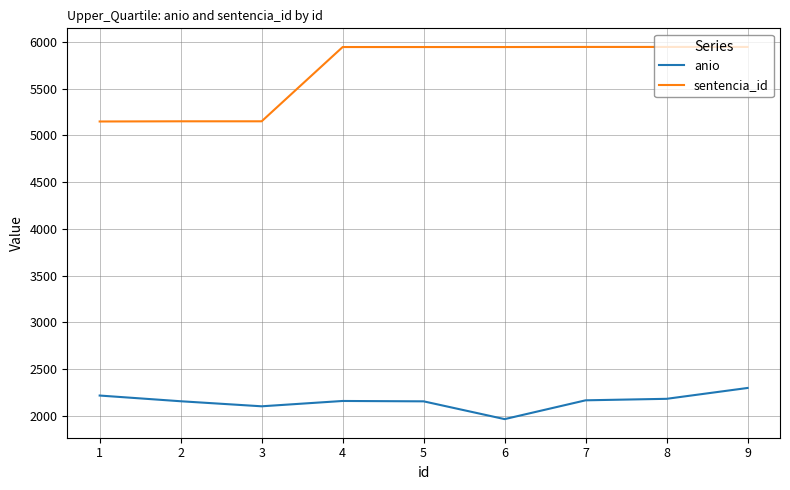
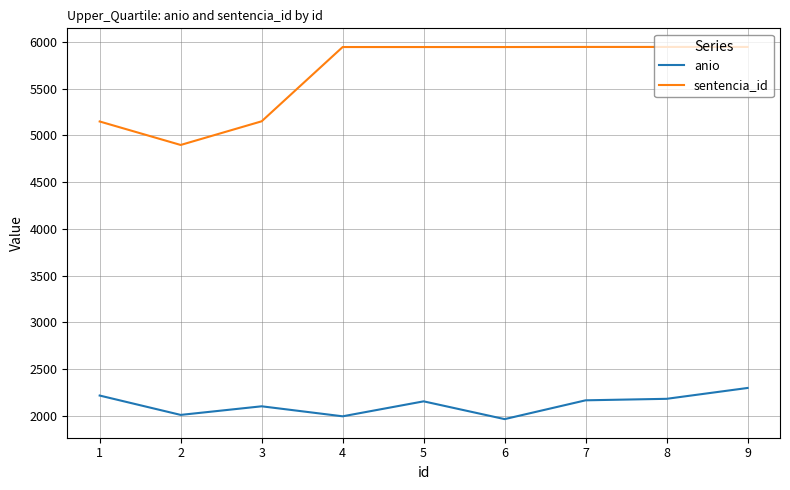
anio, 2: 2200 -> 2000
sentencia_id, 2: 5200 -> 4900
anio, 4: 2200 -> 2000
